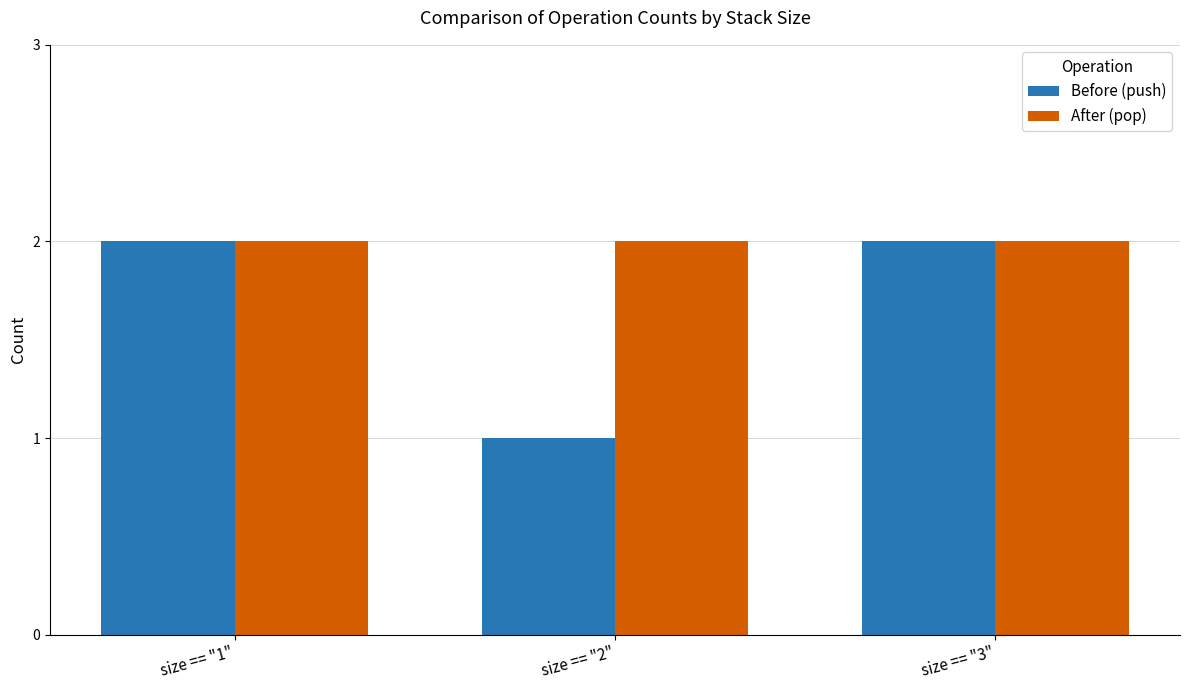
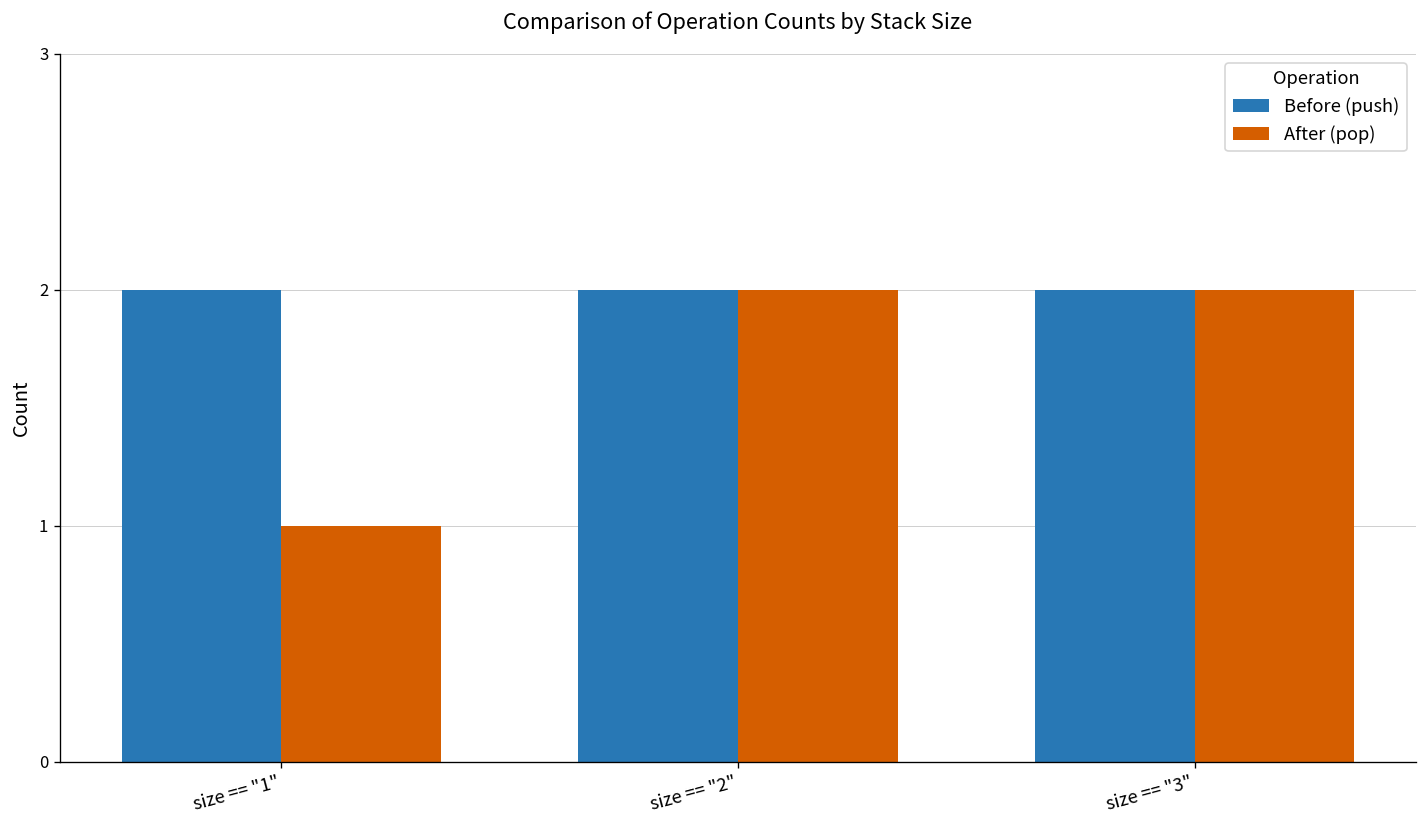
After (pop), size == "1": 2 -> 1
Before (push), size == "2": 1 -> 2
